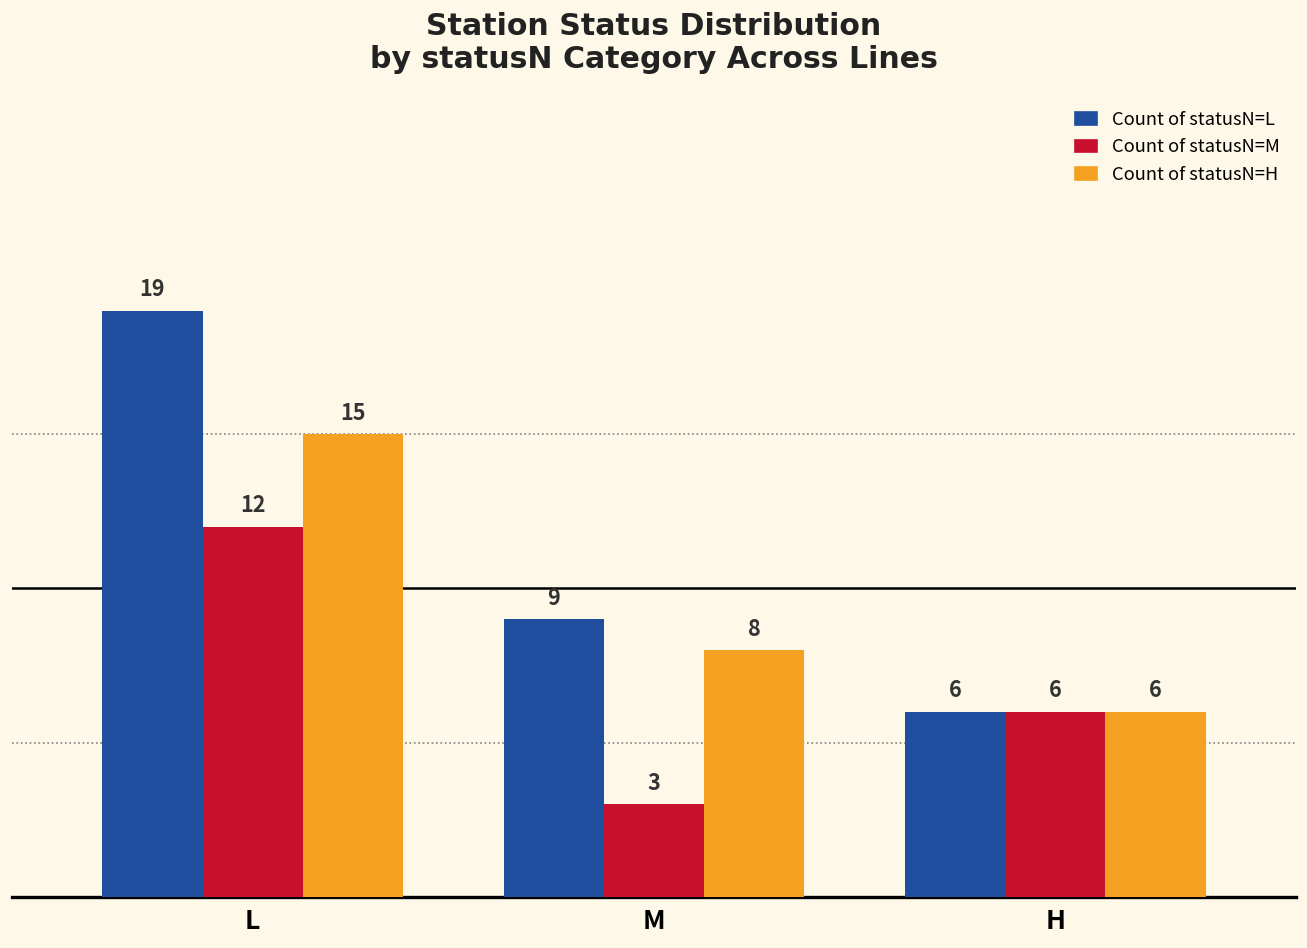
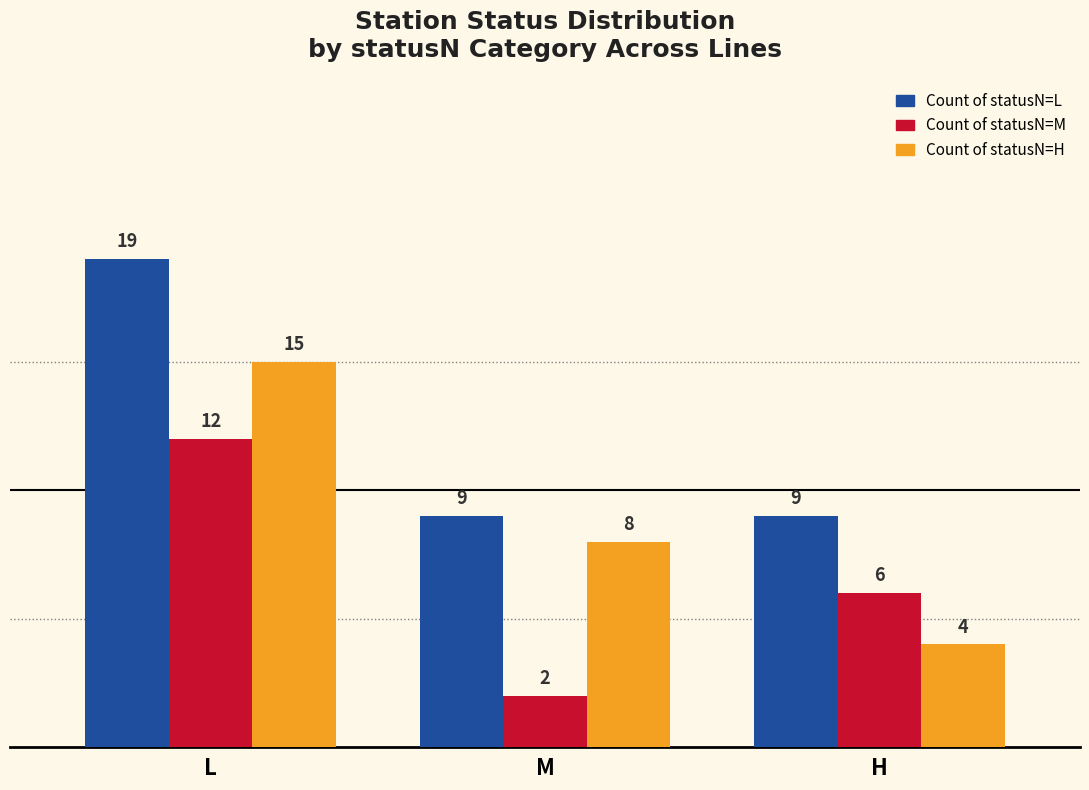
Count of statusN=M, M: 3 -> 2
Count of statusN=L, H: 6 -> 9
Count of statusN=H, H: 6 -> 4
